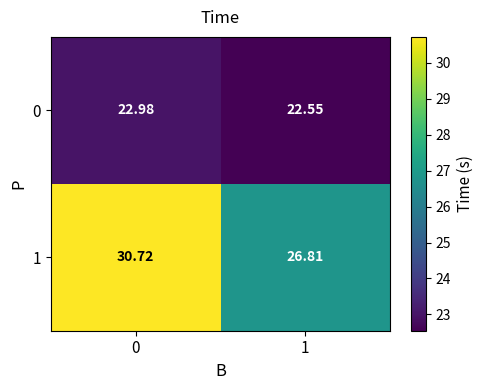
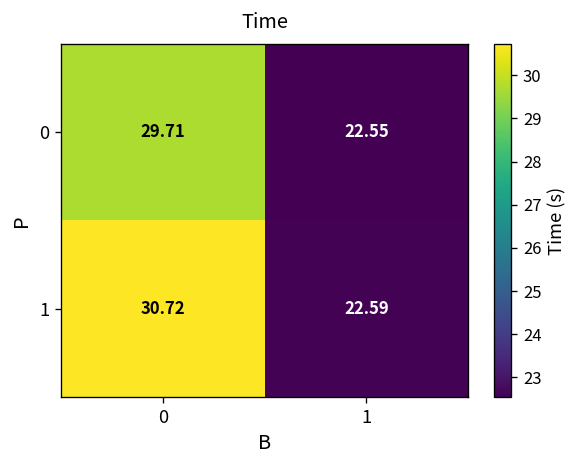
0, 0: 22.98 -> 29.71
1, 1: 26.81 -> 22.59
